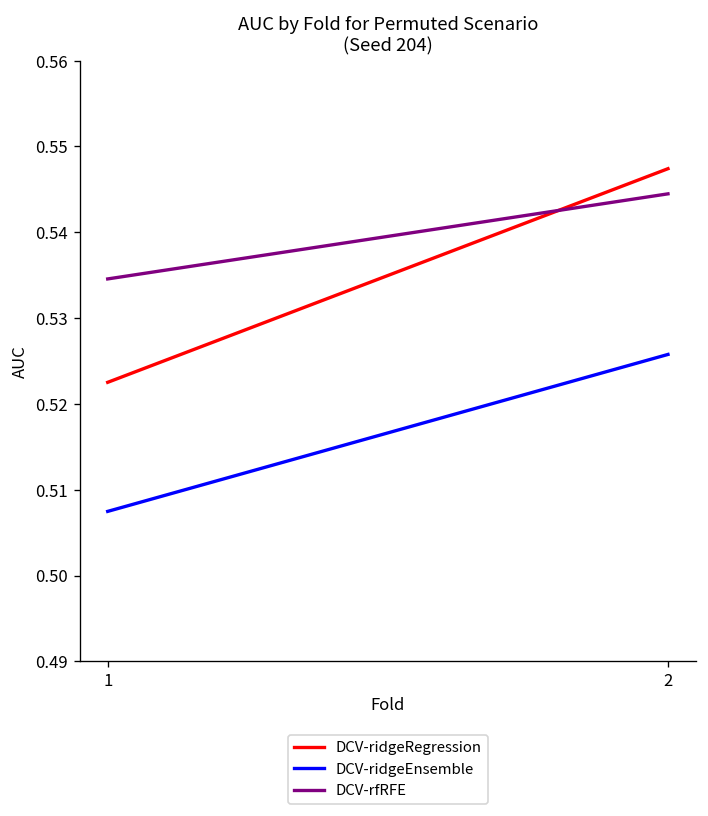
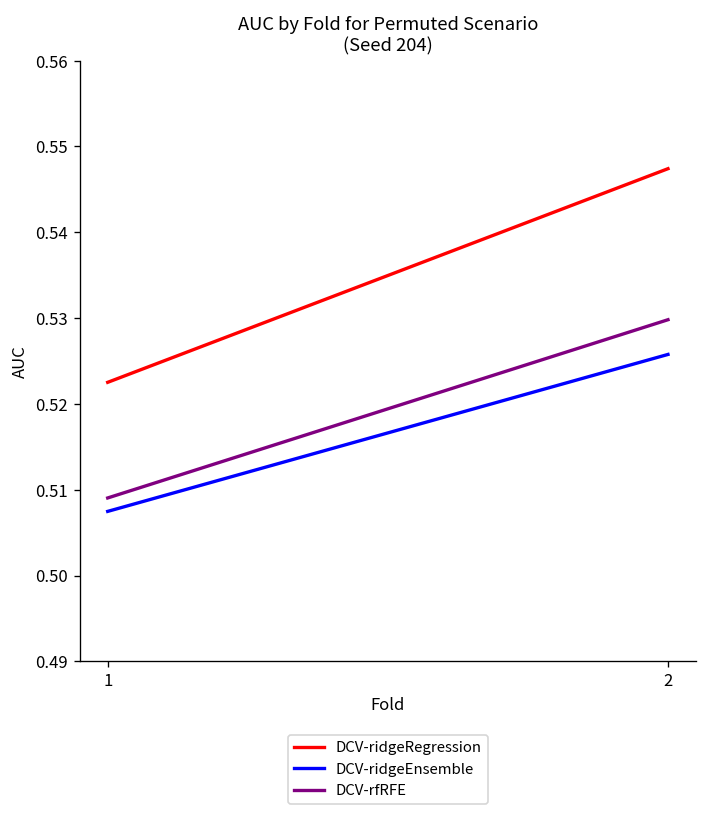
DCV-rfRFE, 1: 0.535 -> 0.509
DCV-rfRFE, 2: 0.544 -> 0.530
